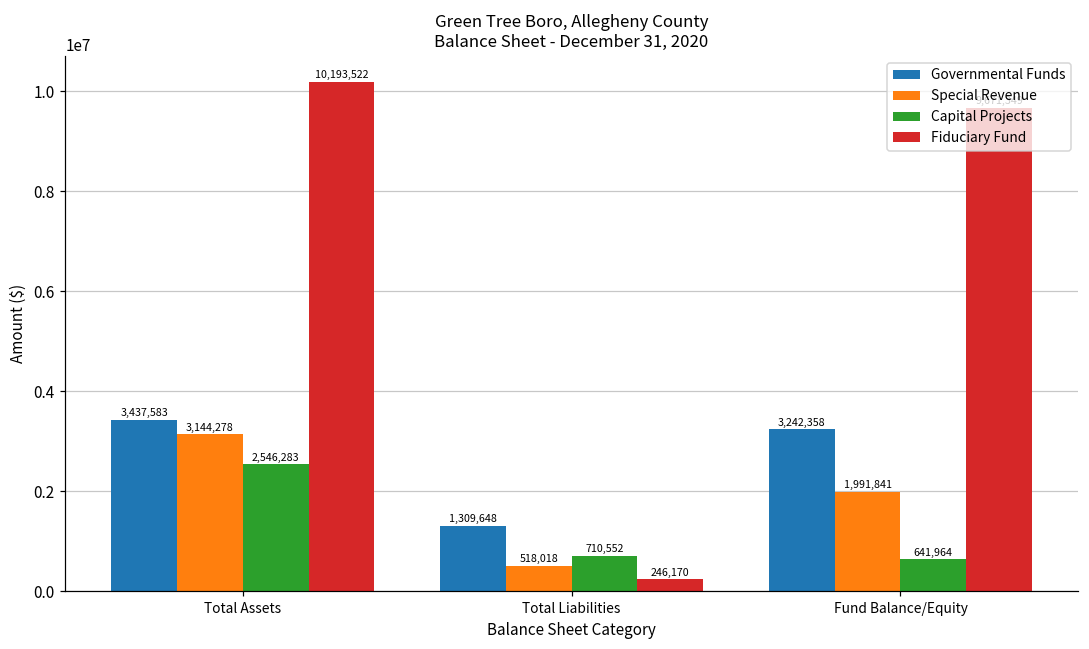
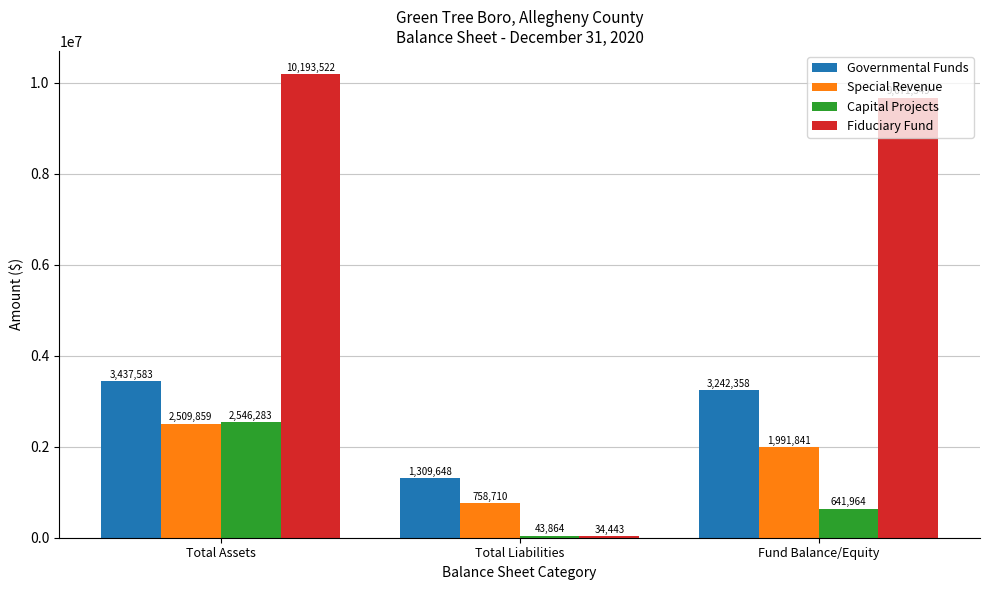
Special Revenue, Total Assets: 3,144,278 -> 2,509,859
Special Revenue, Total Liabilities: 518,018 -> 758,710
Capital Projects, Total Liabilities: 710,552 -> 43,864
Fiduciary Fund, Total Liabilities: 246,170 -> 34,443
